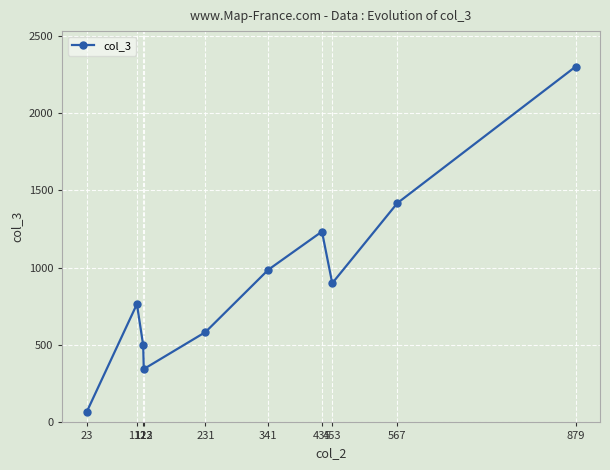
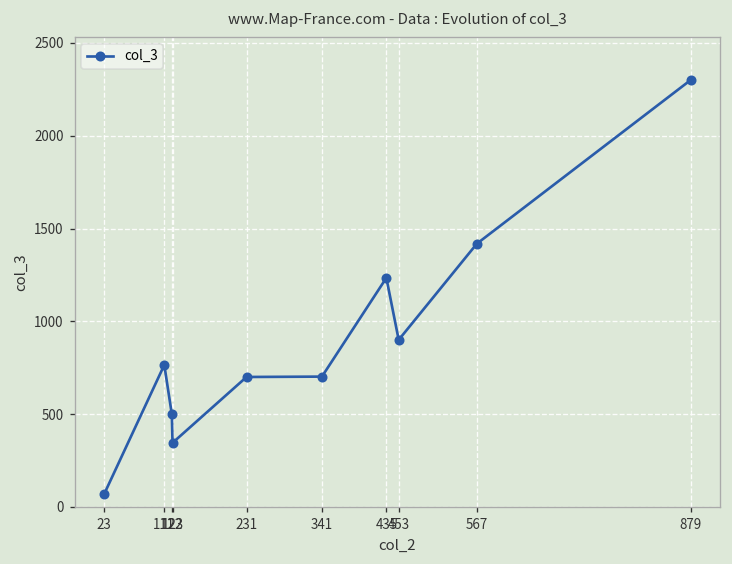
231: 580 -> 700
341: 990 -> 700
